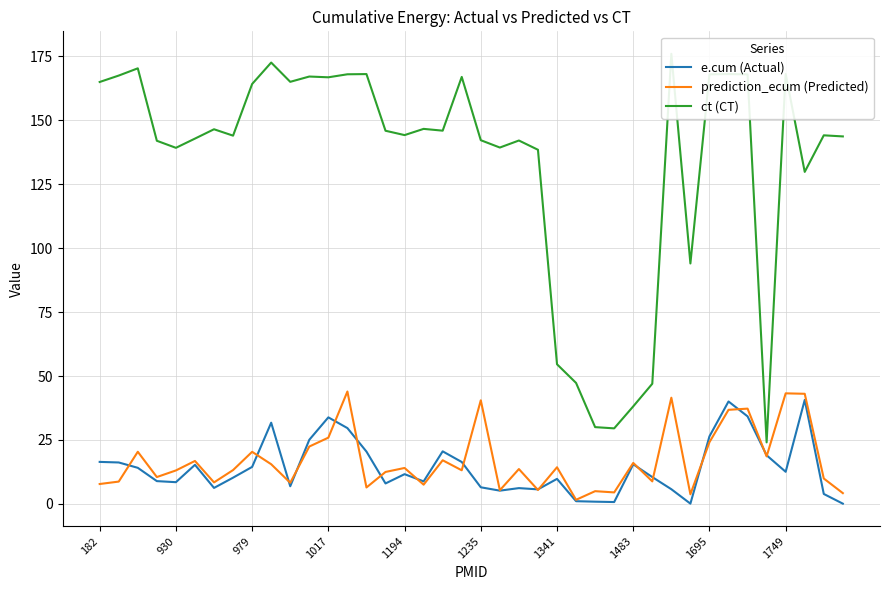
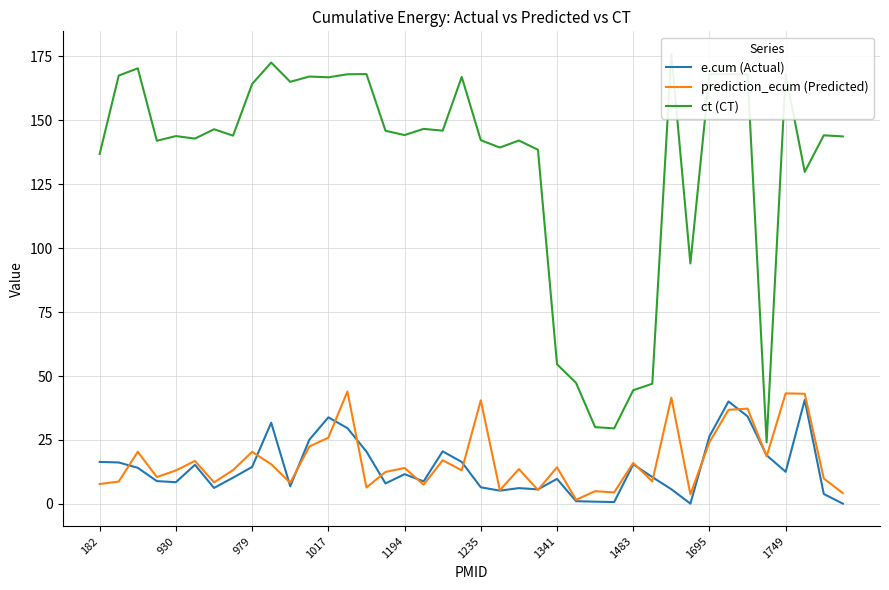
ct (CT), 182: 165 -> 137
ct (CT), 930: 139 -> 144
ct (CT), 1483: 38 -> 44
